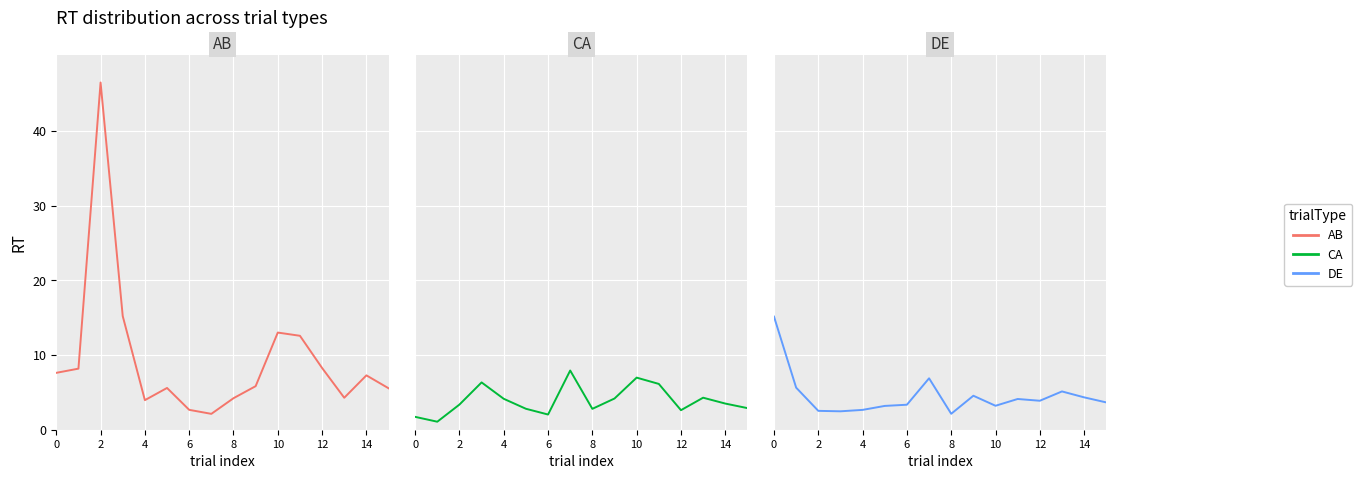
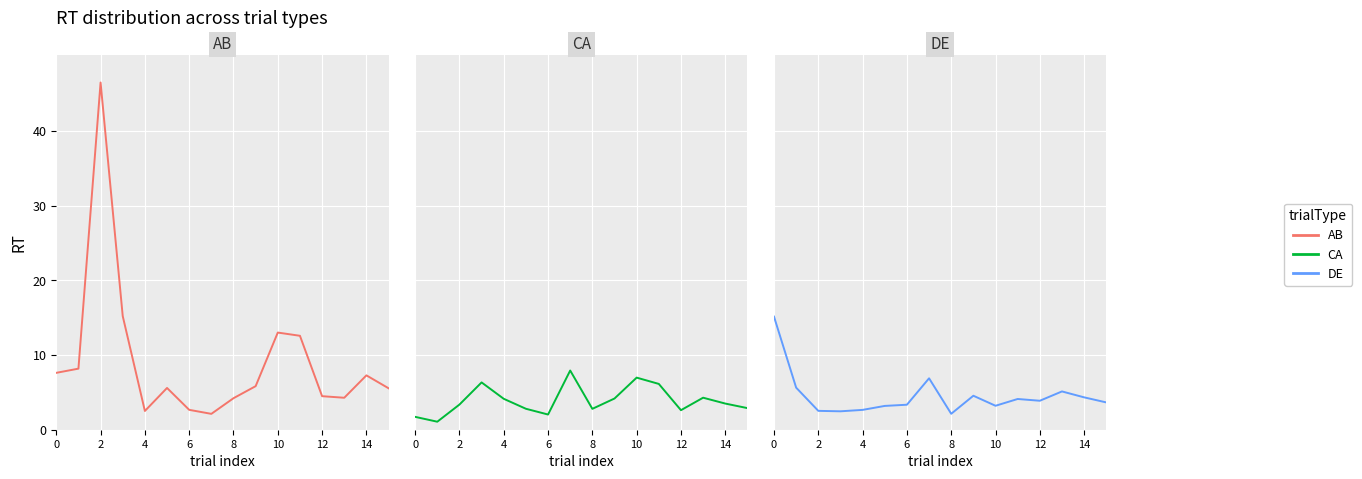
AB, 4: 4 -> 3
AB, 12: 8 -> 4
